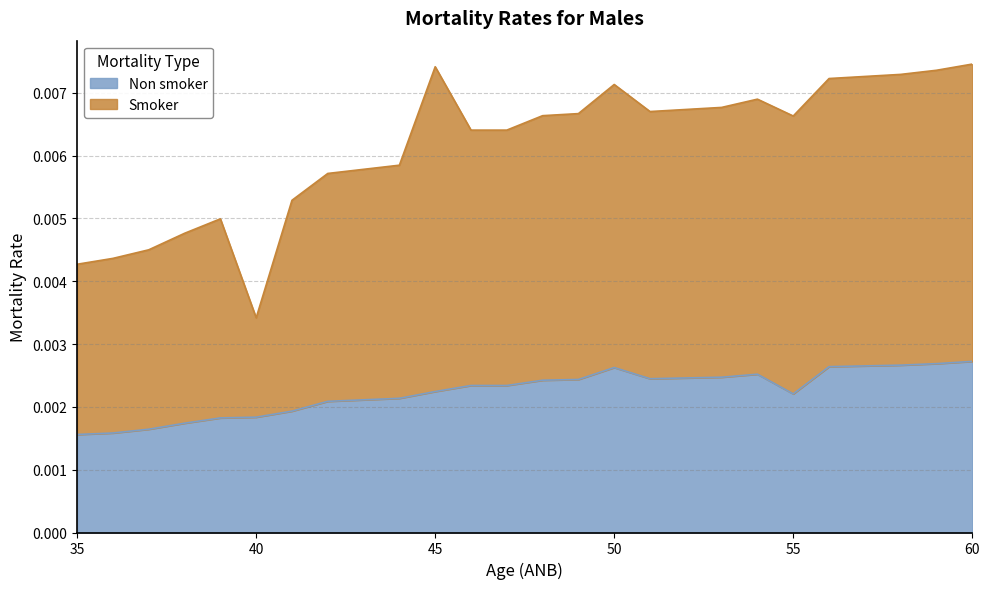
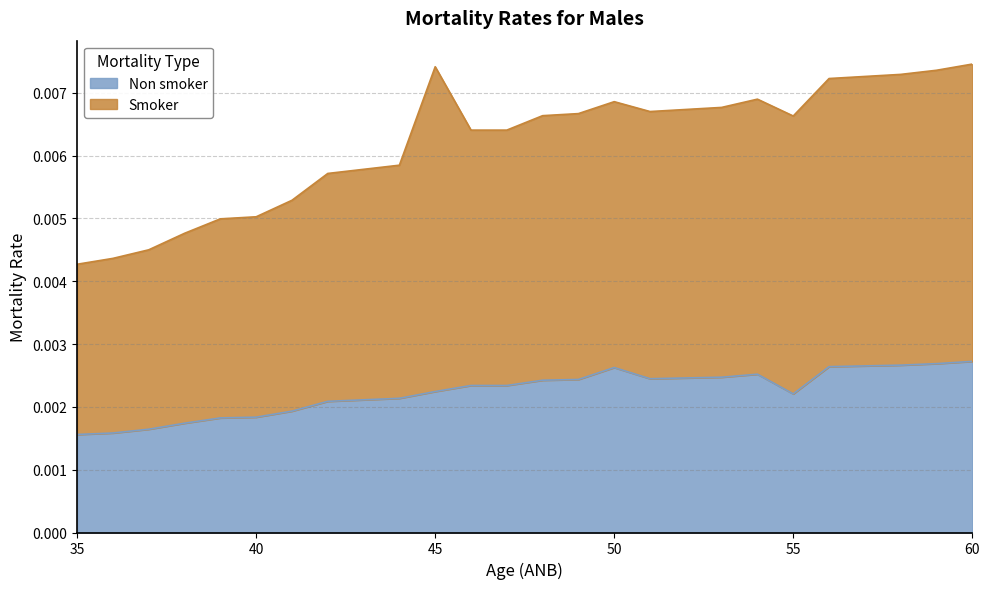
Smoker, 40: 0.0016 -> 0.0032
Smoker, 50: 0.0045 -> 0.0042
